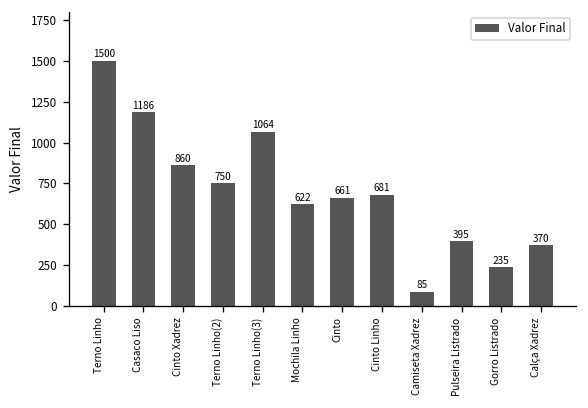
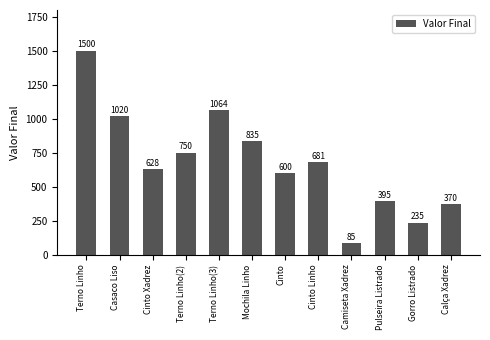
Casaco Liso: 1186 -> 1020
Cinto Xadrez: 860 -> 628
Mochila Linho: 622 -> 835
Cinto: 661 -> 600
